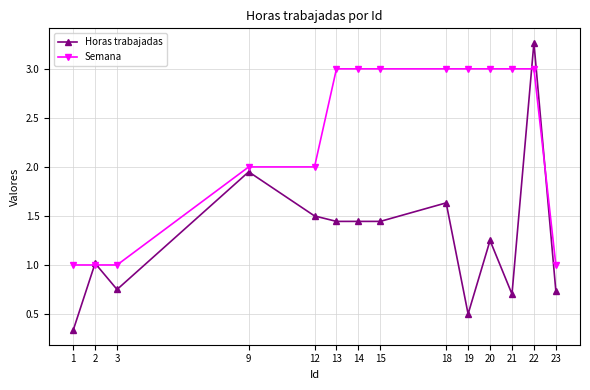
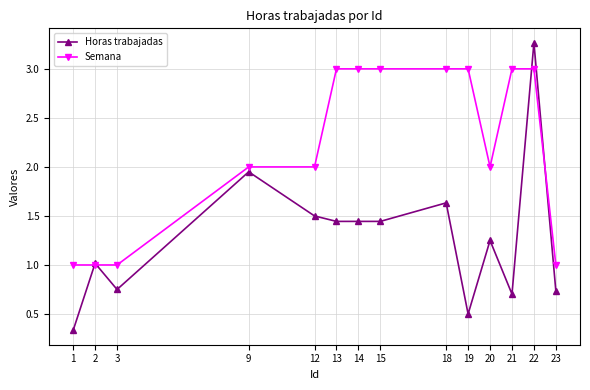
Semana, 20: 3 -> 2
